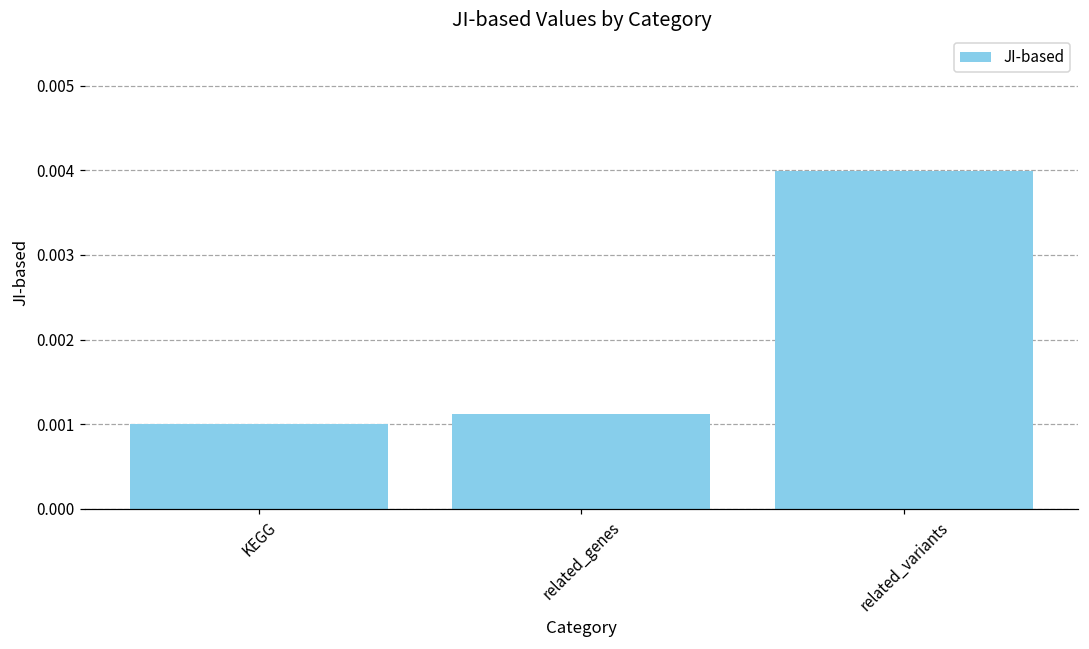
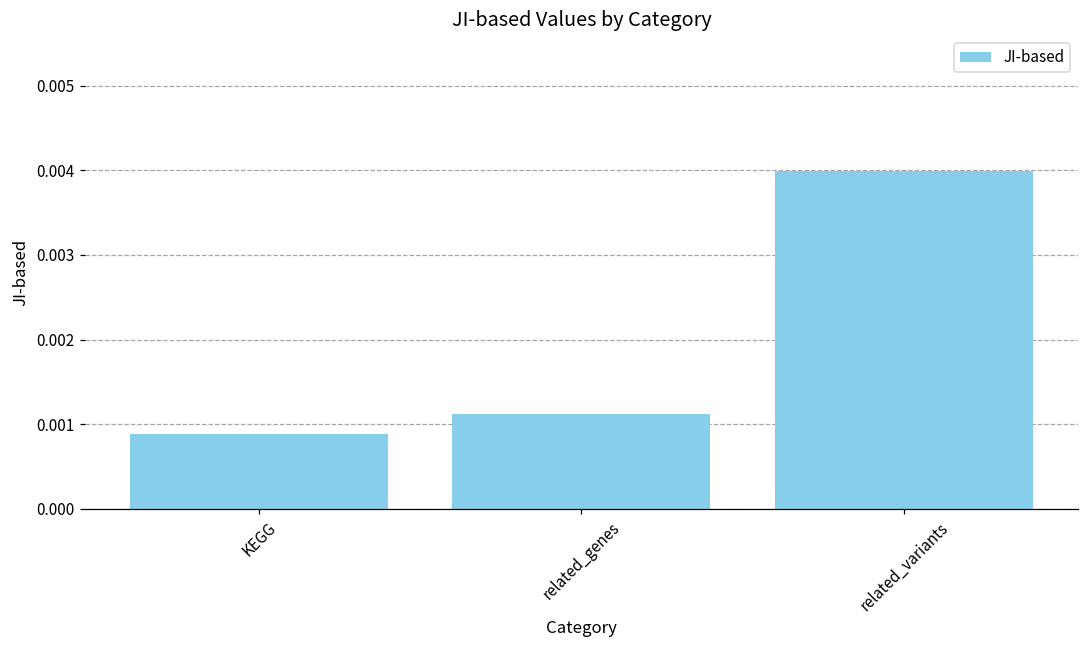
KEGG: 0.0010 -> 0.0009
